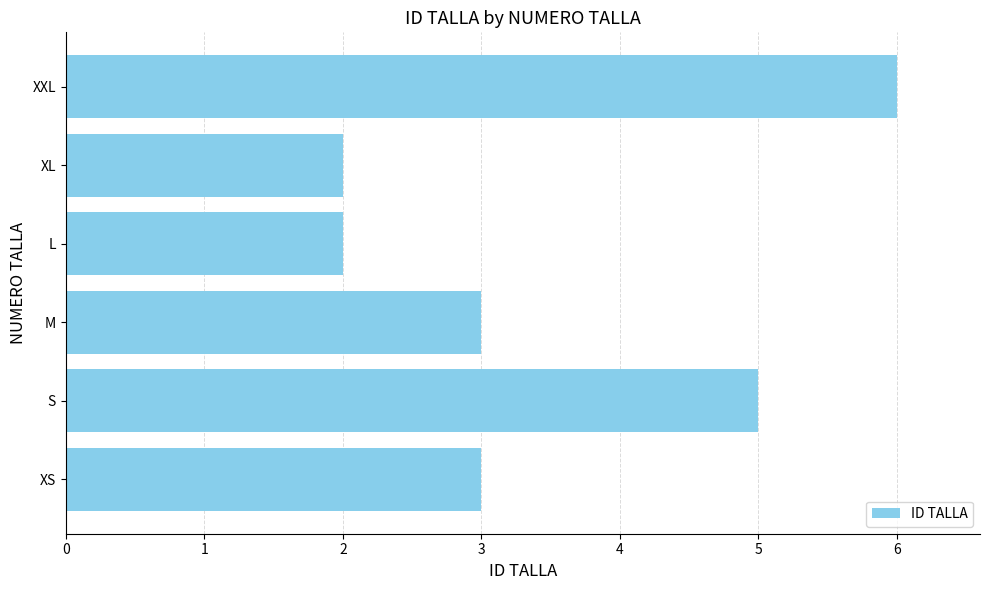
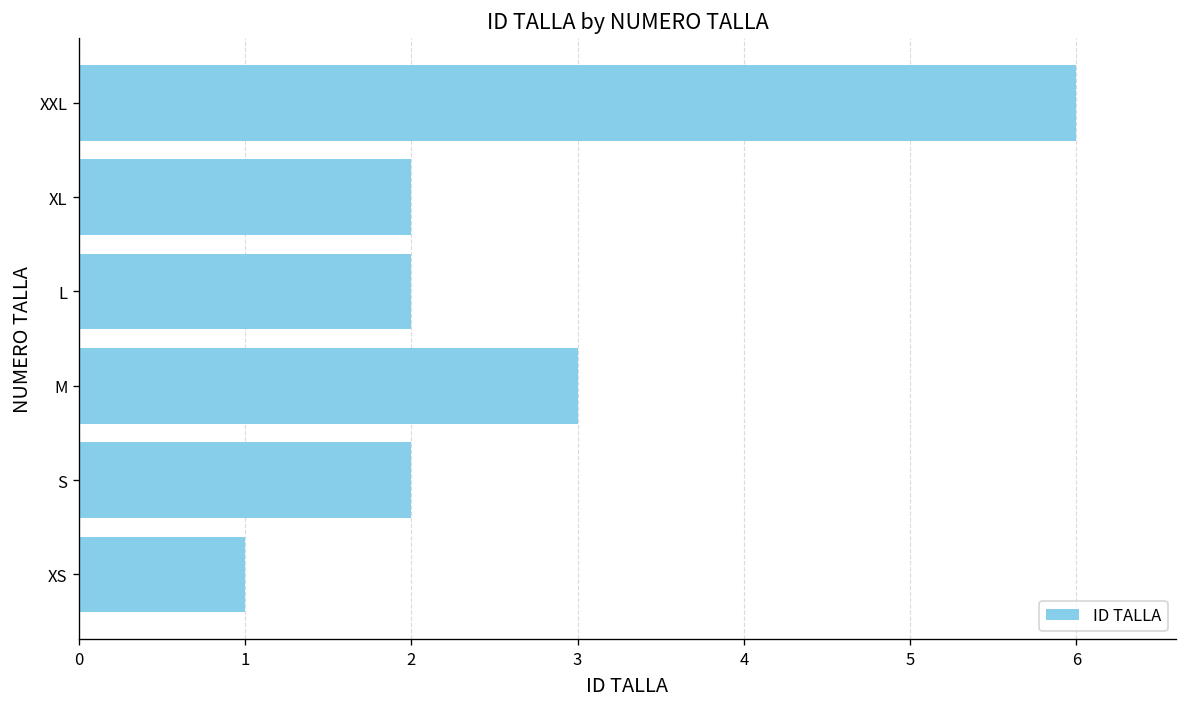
S: 5 -> 2
XS: 3 -> 1
